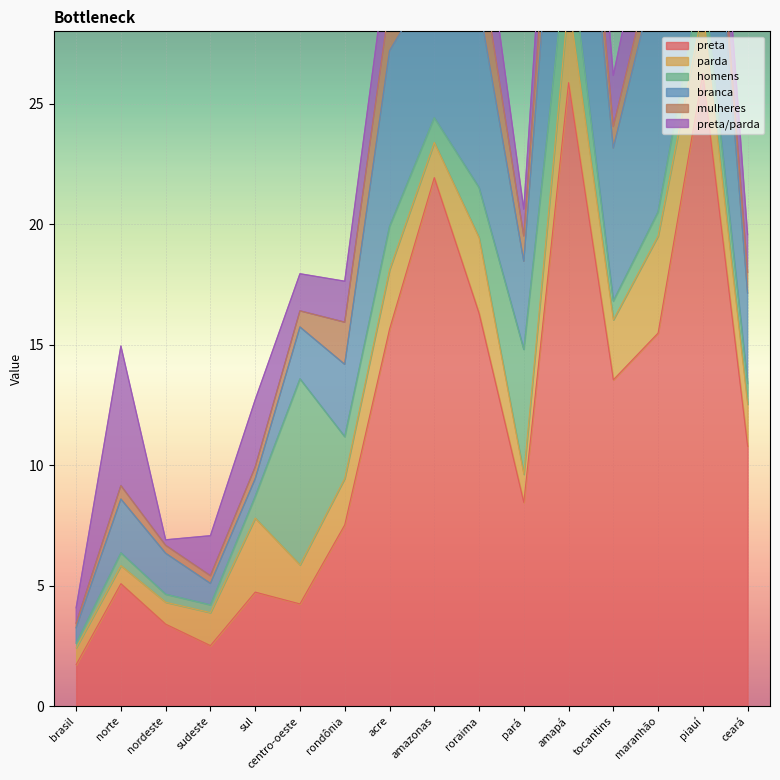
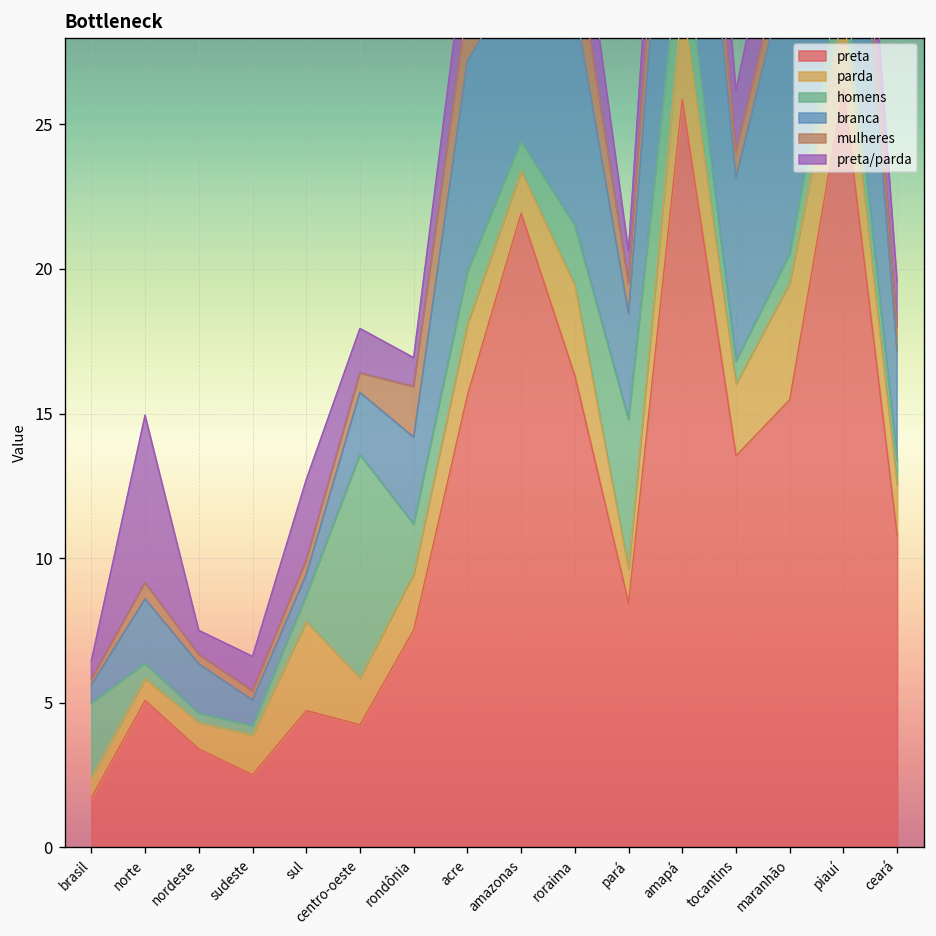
homens, brasil: 0.2 -> 2.6
preta/parda, nordeste: 0.2 -> 0.8
preta/parda, sudeste: 1.7 -> 1.2
preta/parda, rondônia: 1.7 -> 1.0
